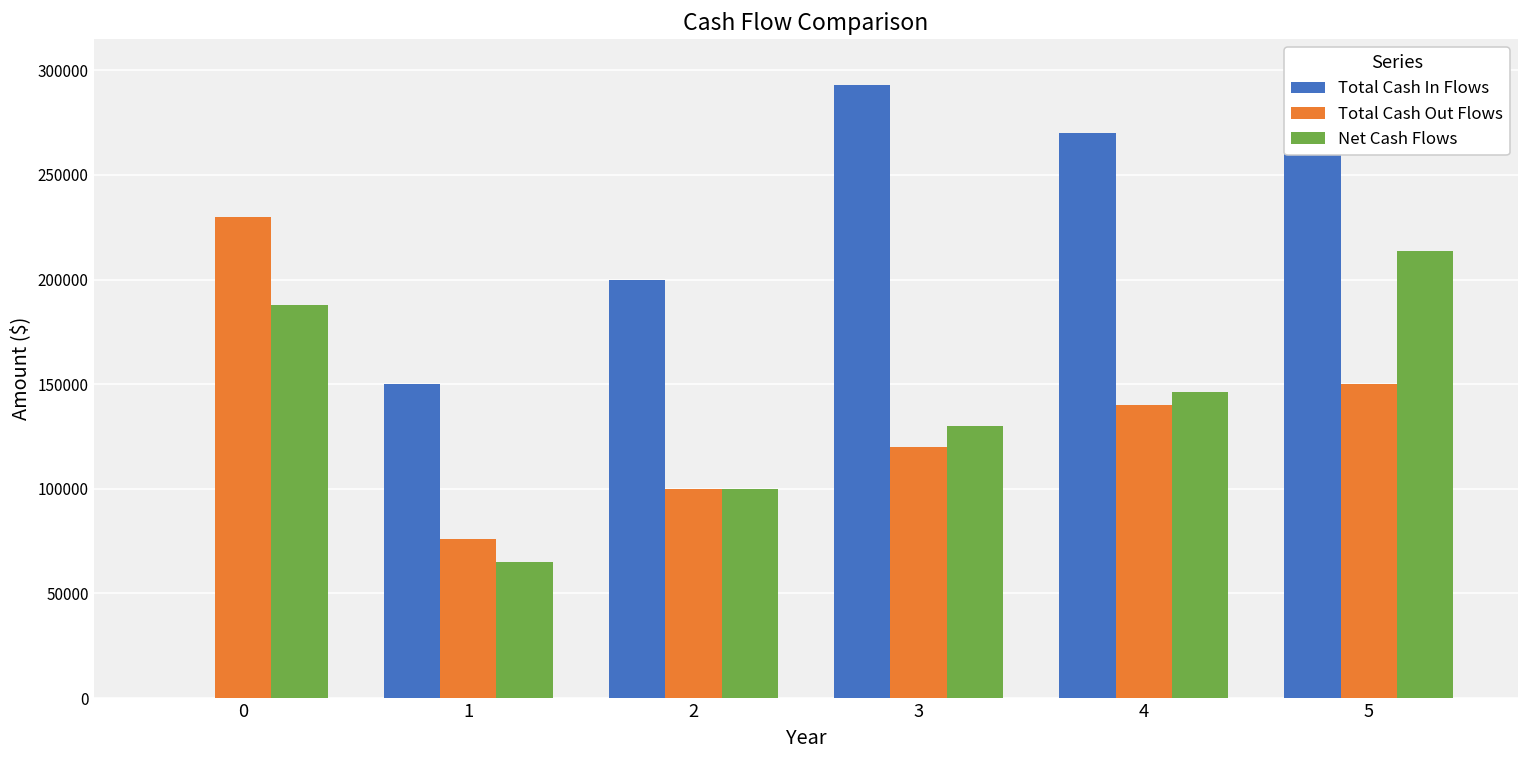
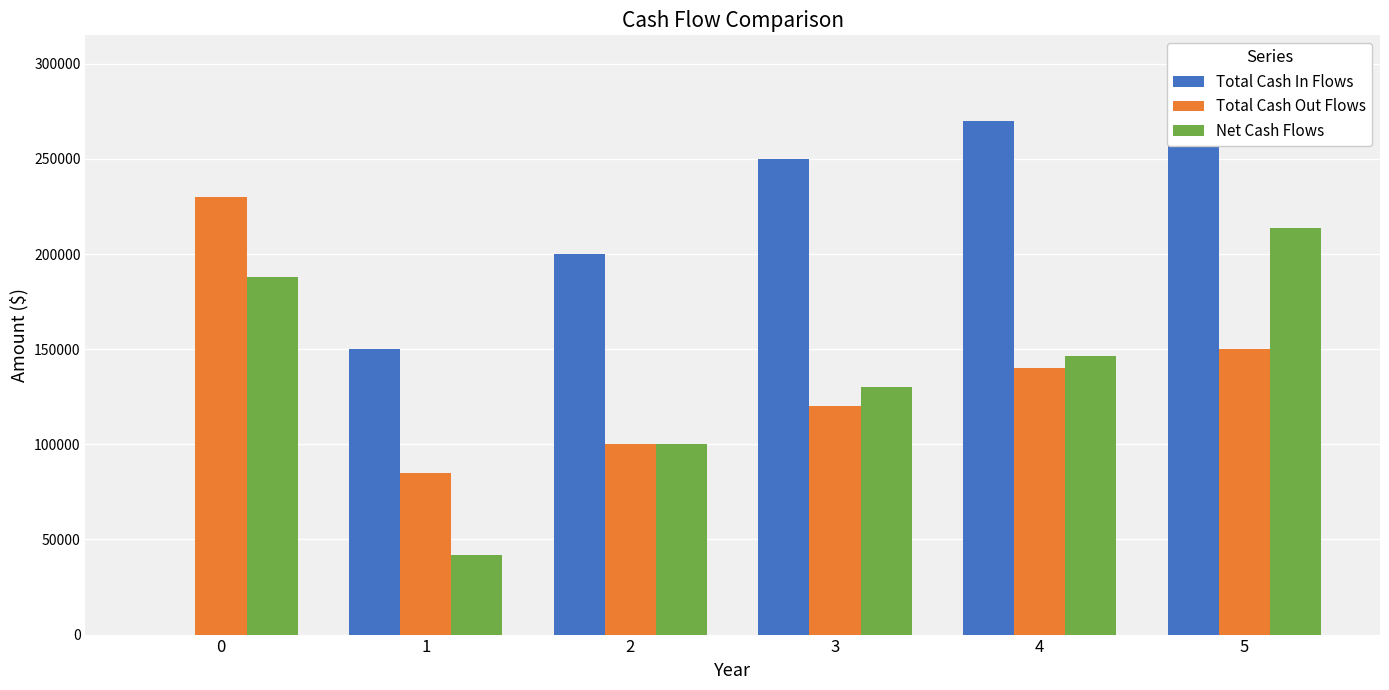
Total Cash Out Flows, 1: 76000 -> 85000
Net Cash Flows, 1: 65000 -> 42000
Total Cash In Flows, 3: 293000 -> 250000
